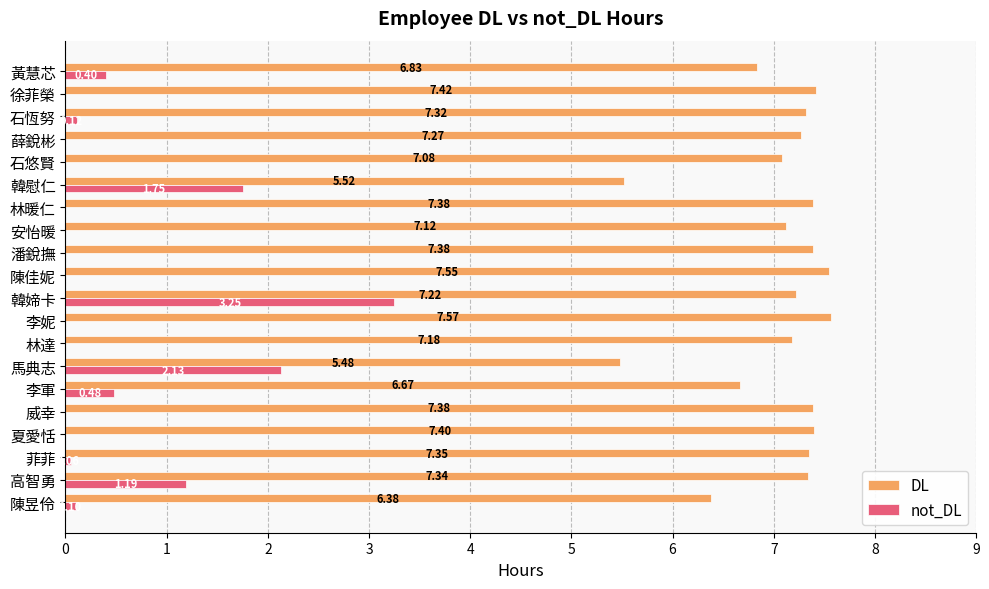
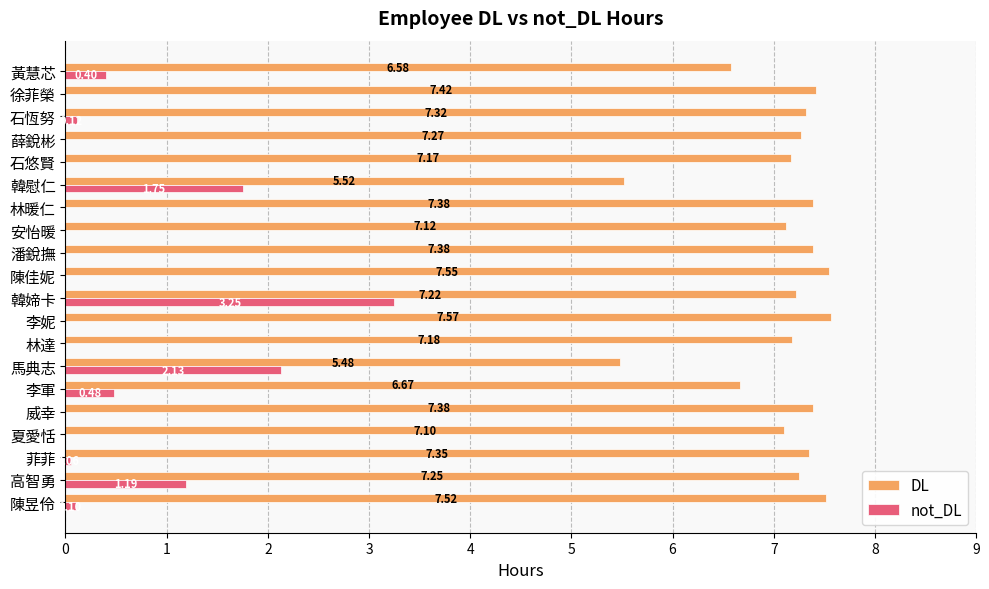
DL, 黃慧芯: 6.83 -> 6.58
DL, 石悠賢: 7.08 -> 7.17
DL, 夏愛恬: 7.40 -> 7.10
DL, 高智勇: 7.34 -> 7.25
DL, 陳昱伶: 6.38 -> 7.52
